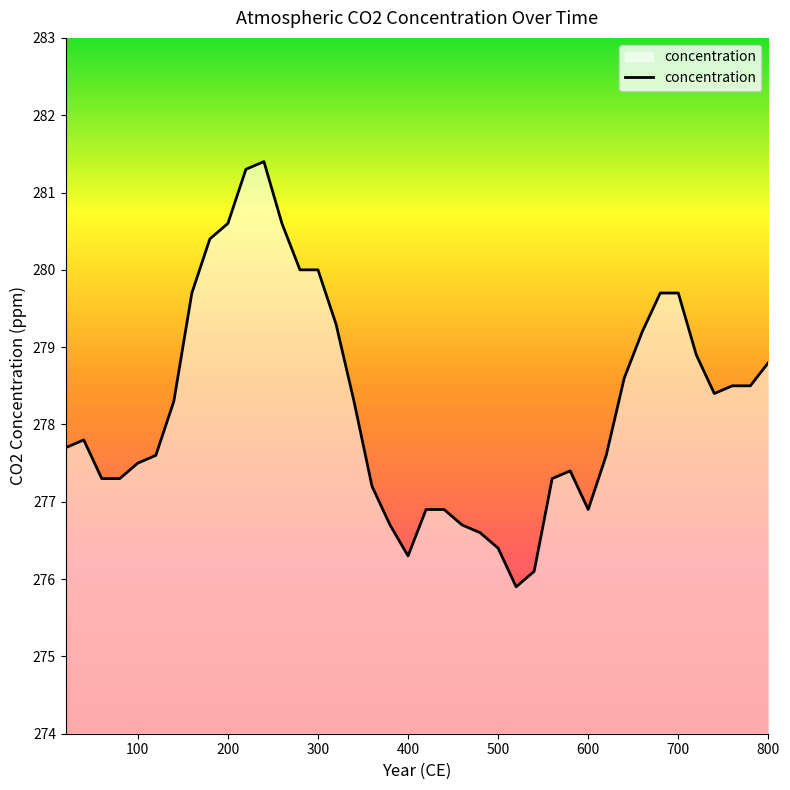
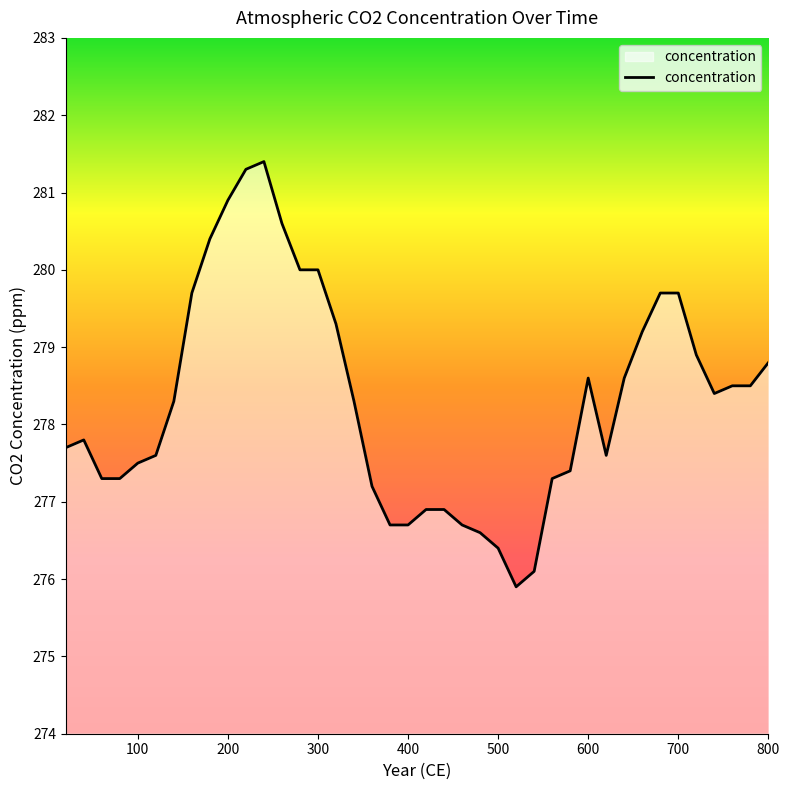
200: 280.6 -> 280.9
400: 276.3 -> 276.7
600: 276.9 -> 278.6
